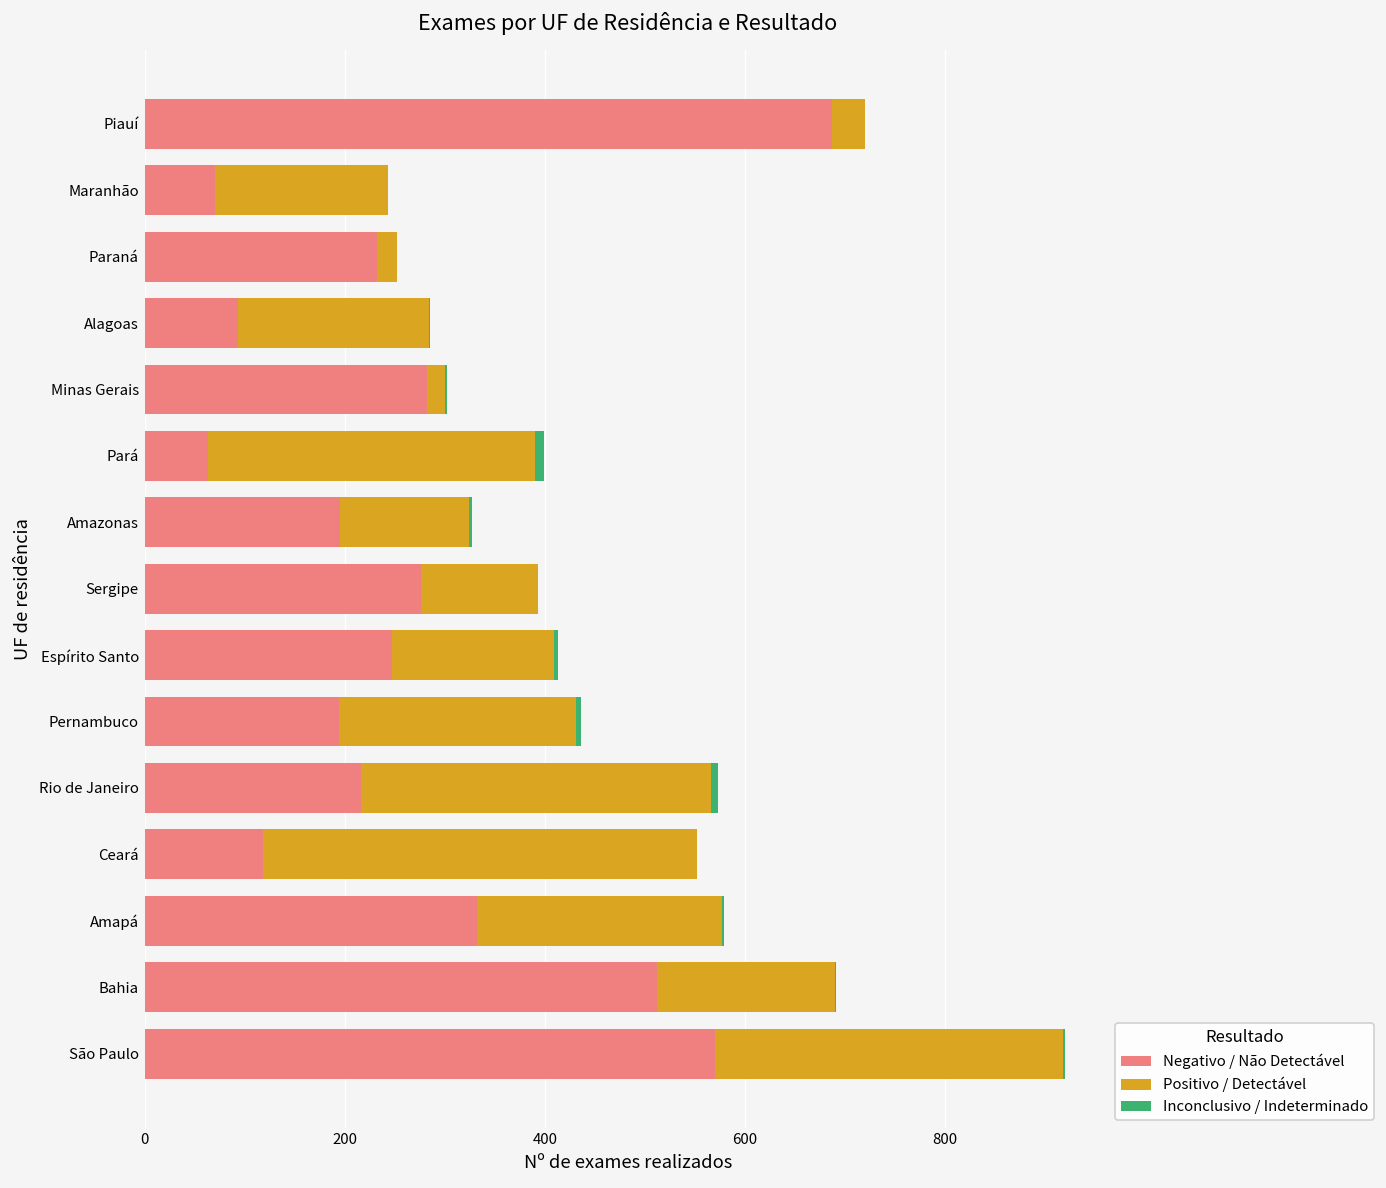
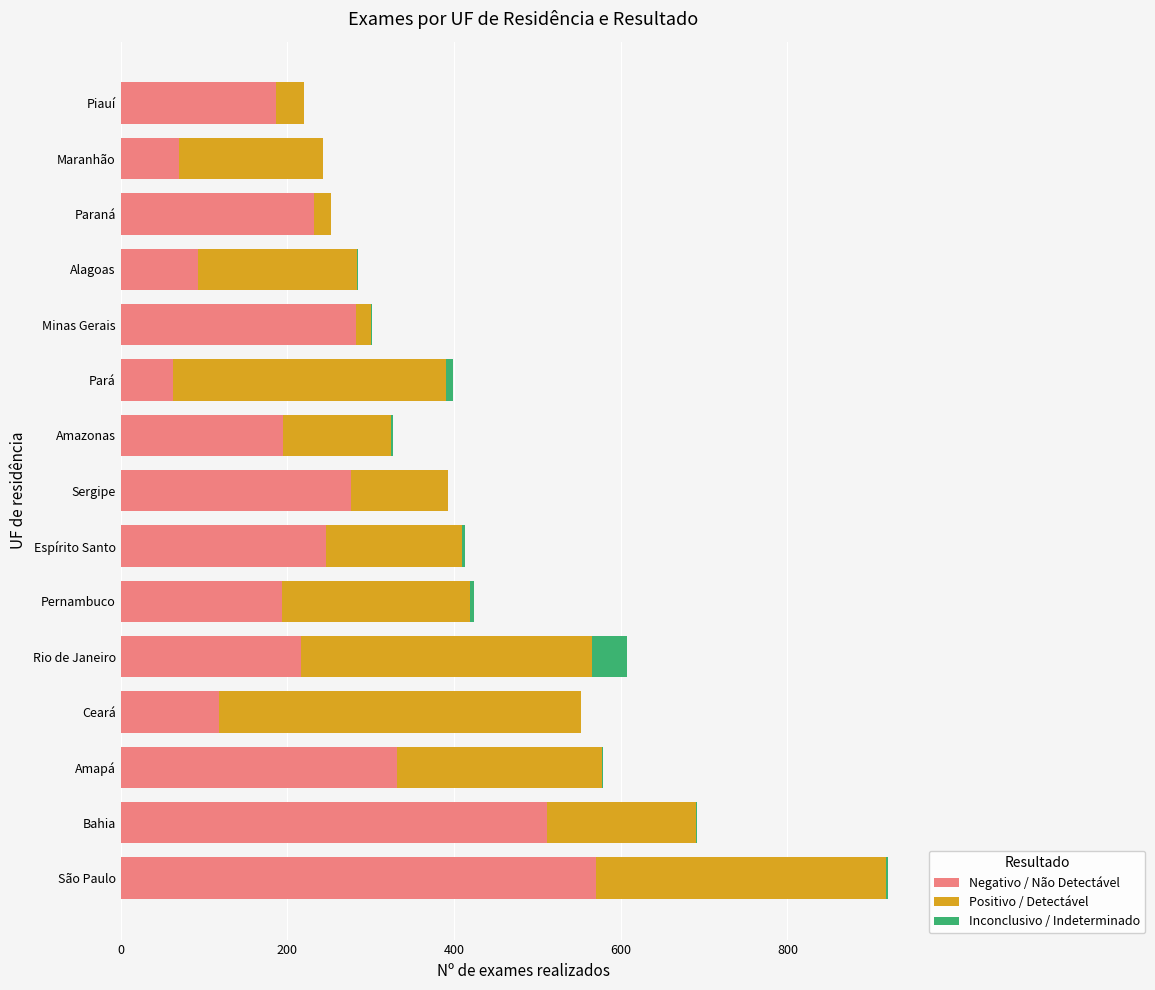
Negativo / Não Detectável, Piauí: 690 -> 190
Positivo / Detectável, Pernambuco: 240 -> 230
Inconclusivo / Indeterminado, Rio de Janeiro: 10 -> 40
